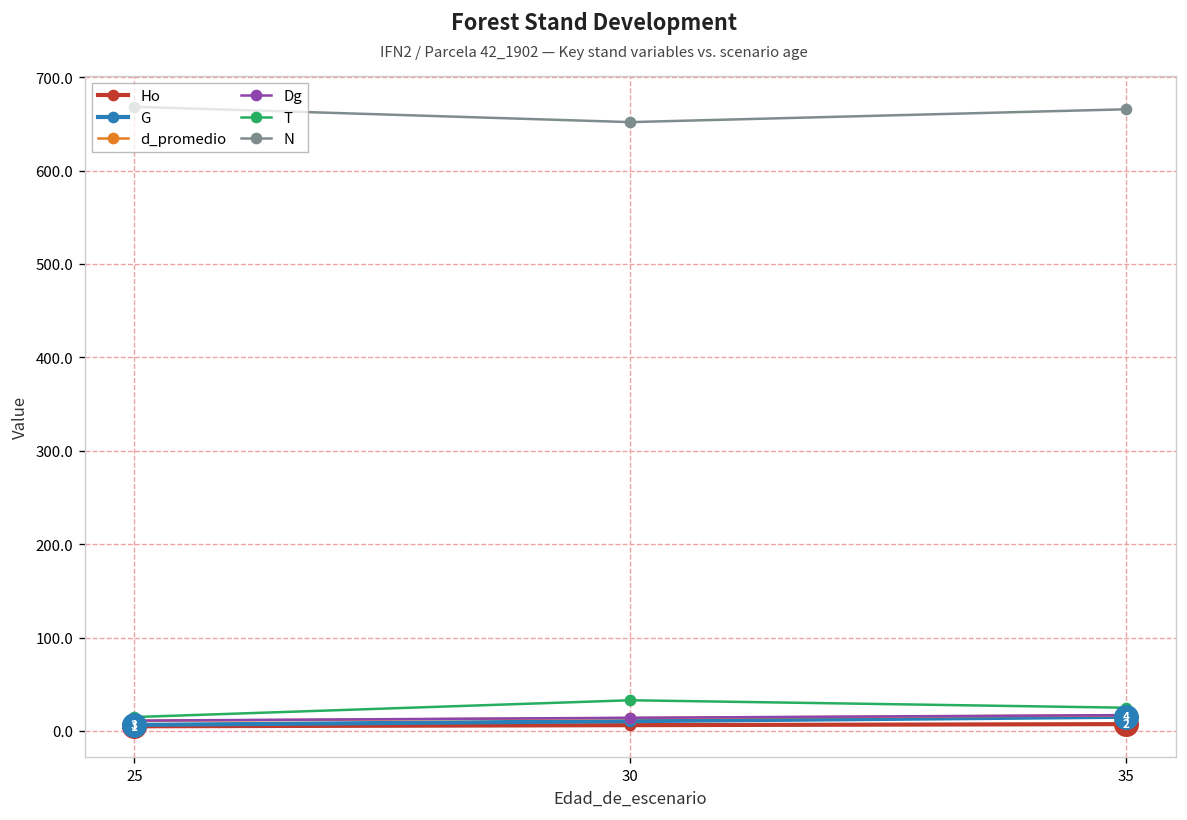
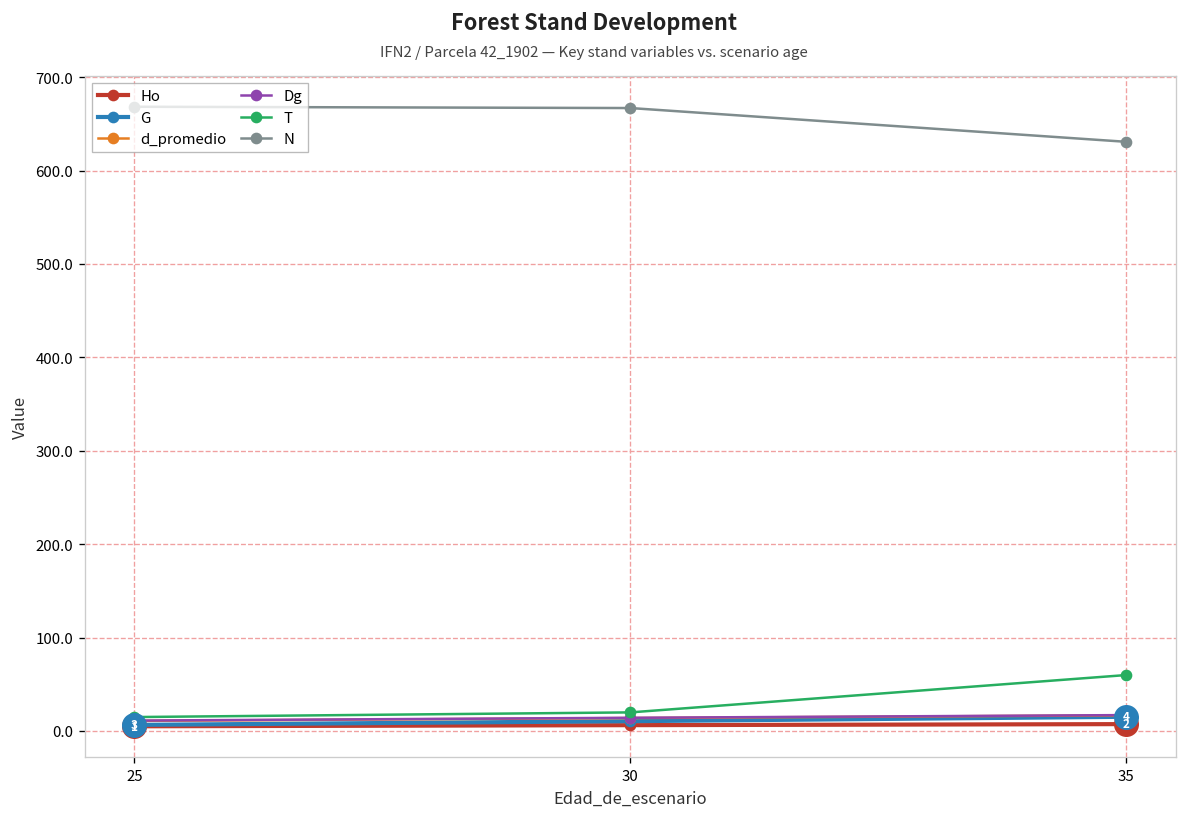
T, 30: 30 -> 20
N, 30: 650 -> 670
T, 35: 30 -> 60
N, 35: 670 -> 630
